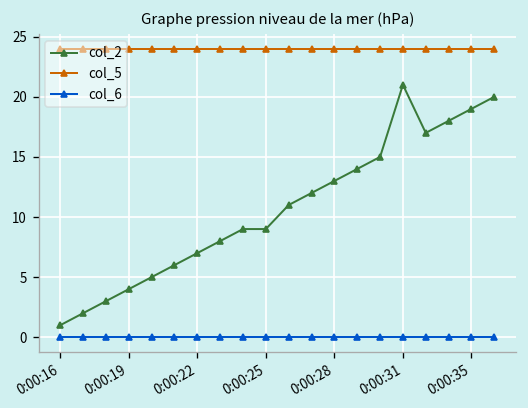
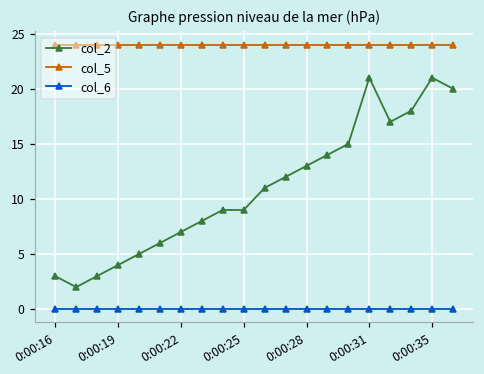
col_2, 0:00:16: 1 -> 3
col_2, 0:00:35: 19 -> 21
